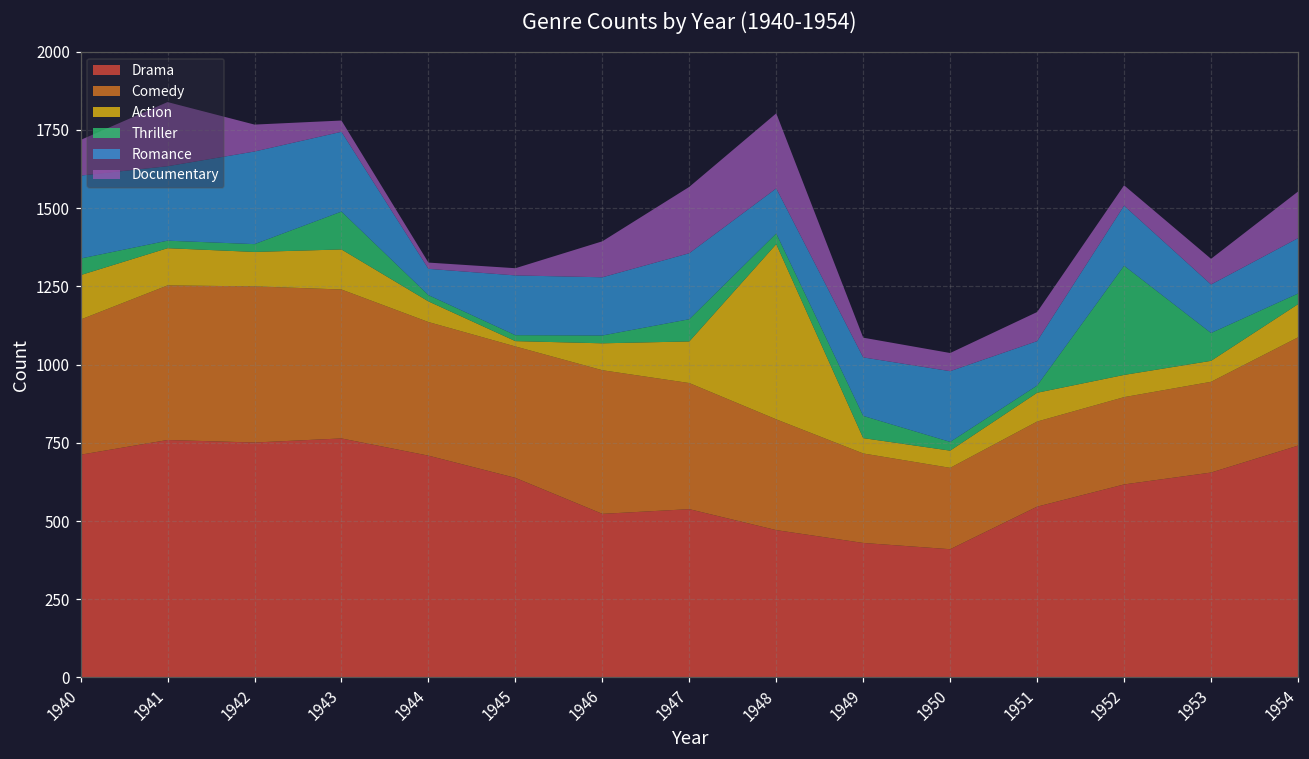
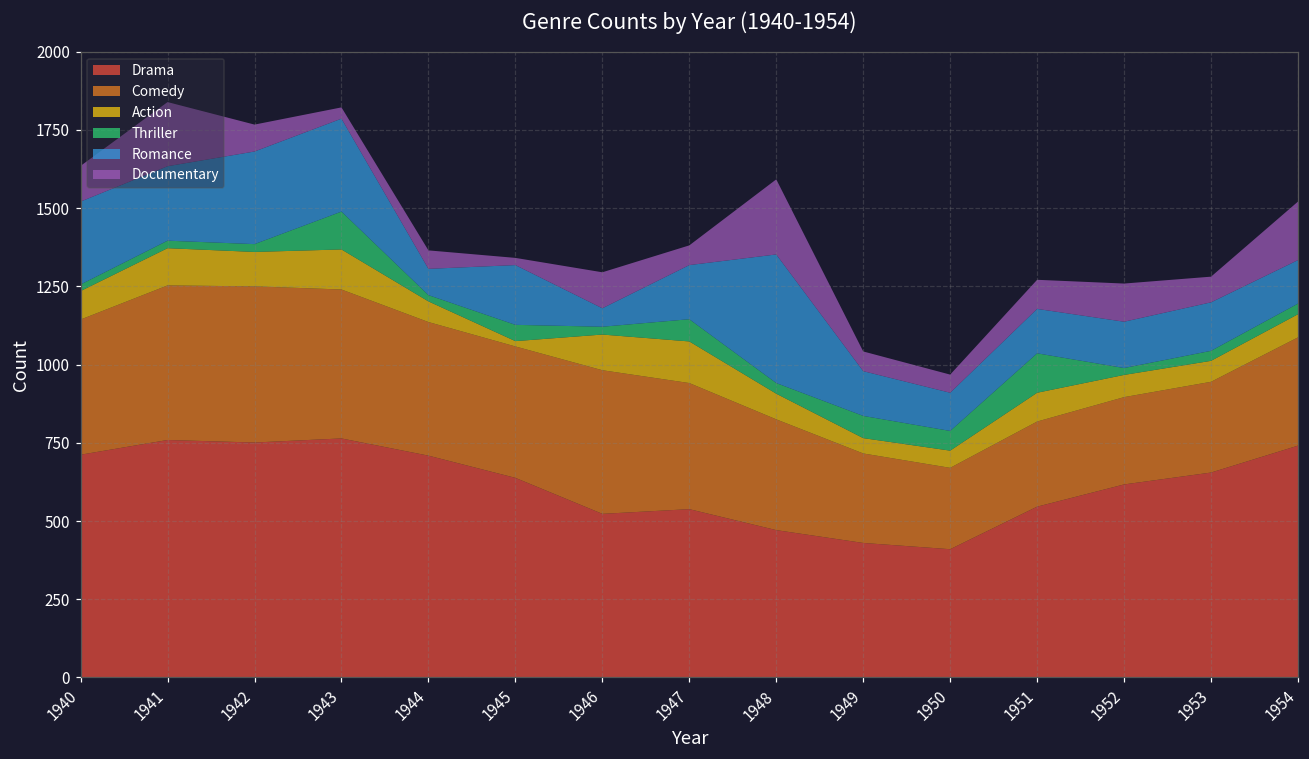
Action, 1940: 140 -> 90
Thriller, 1940: 50 -> 20
Romance, 1943: 260 -> 300
Documentary, 1944: 20 -> 60
Thriller, 1945: 20 -> 50
Action, 1946: 90 -> 110
Romance, 1946: 190 -> 60
Romance, 1947: 210 -> 170
Documentary, 1947: 210 -> 60
Action, 1948: 560 -> 80
Romance, 1948: 140 -> 410
Romance, 1949: 190 -> 140
Thriller, 1950: 30 -> 60
Romance, 1950: 230 -> 120
Thriller, 1951: 20 -> 130
Thriller, 1952: 350 -> 20
Romance, 1952: 190 -> 150
Documentary, 1952: 70 -> 120
Thriller, 1953: 90 -> 30
Action, 1954: 110 -> 70
Romance, 1954: 180 -> 140
Documentary, 1954: 150 -> 190
